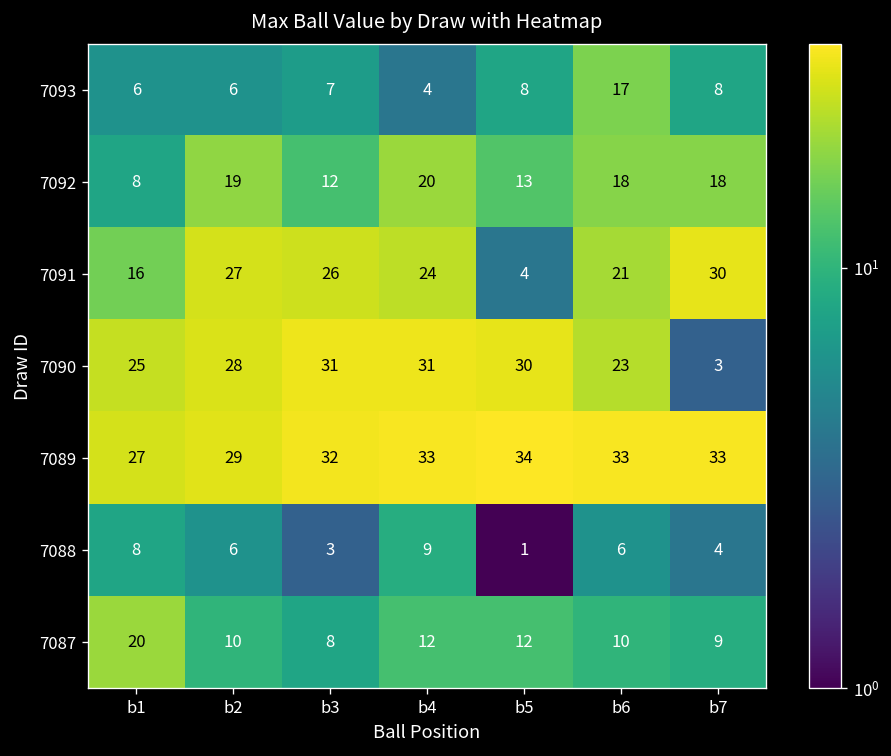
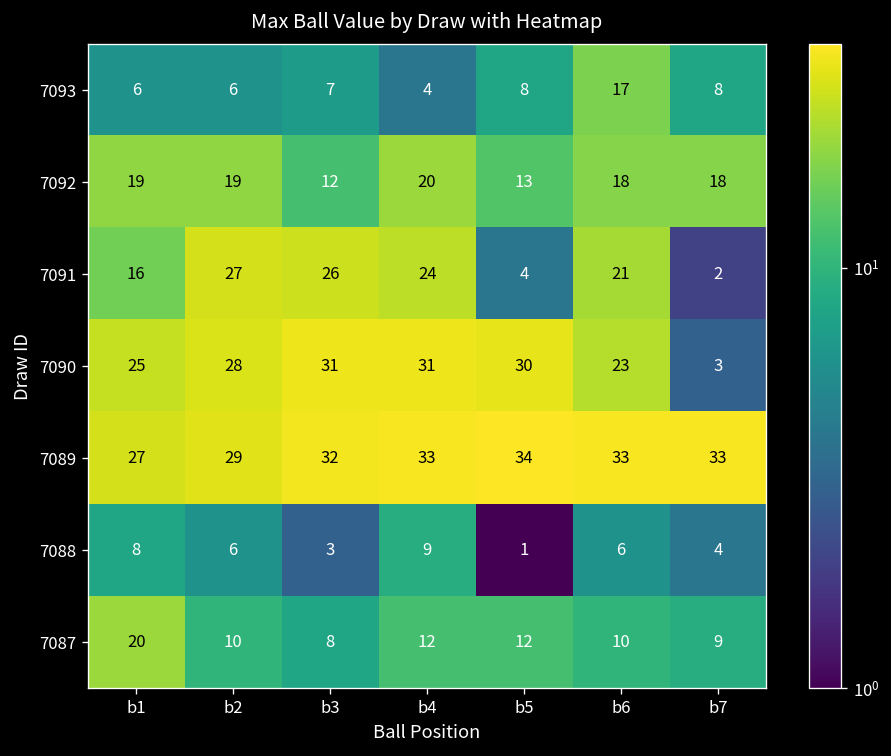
7092, b1: 8 -> 19
7091, b7: 30 -> 2
